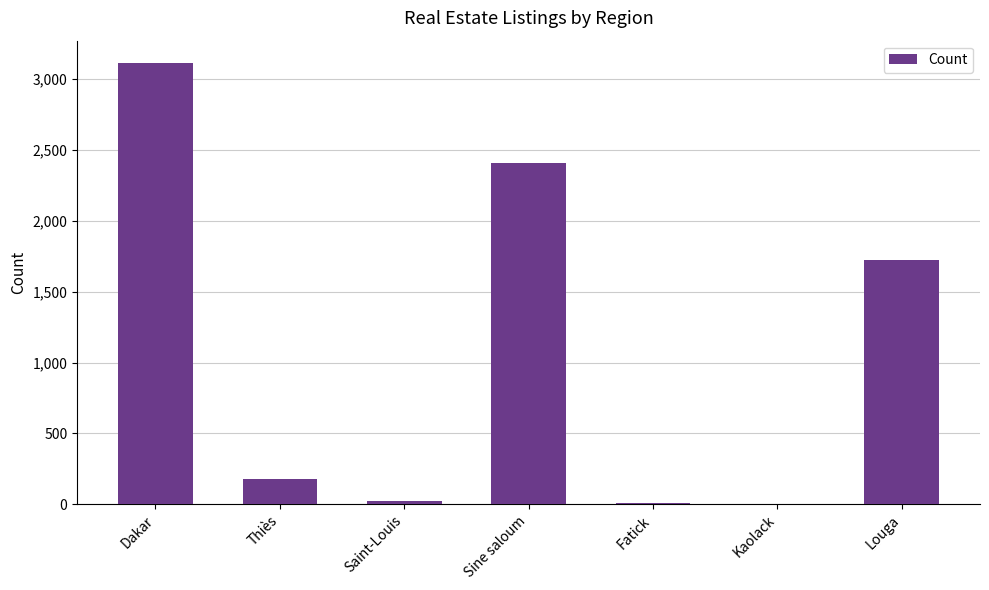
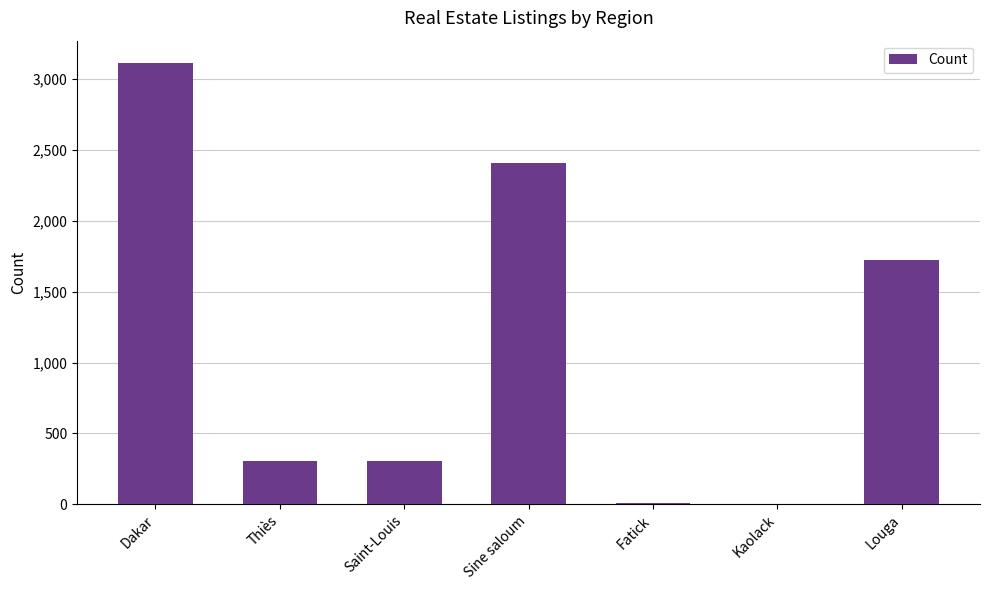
Thiès: 180 -> 300
Saint-Louis: 20 -> 310
